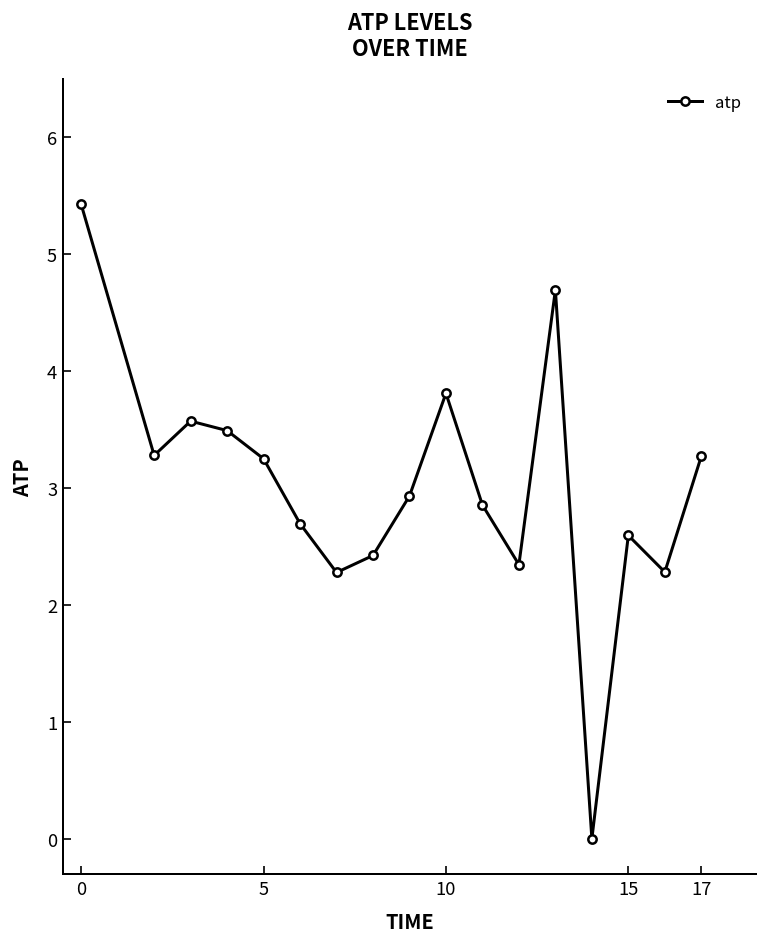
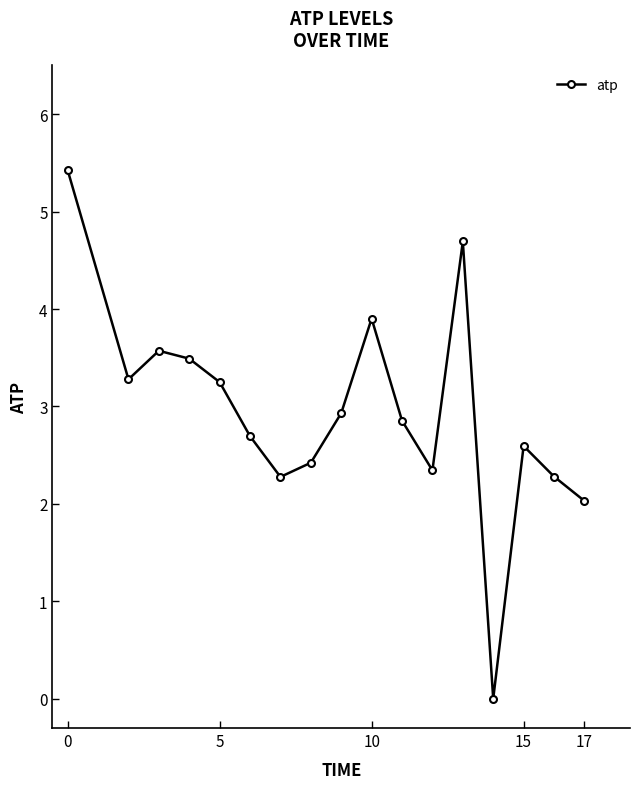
10: 3.8 -> 3.9
17: 3.3 -> 2.0
